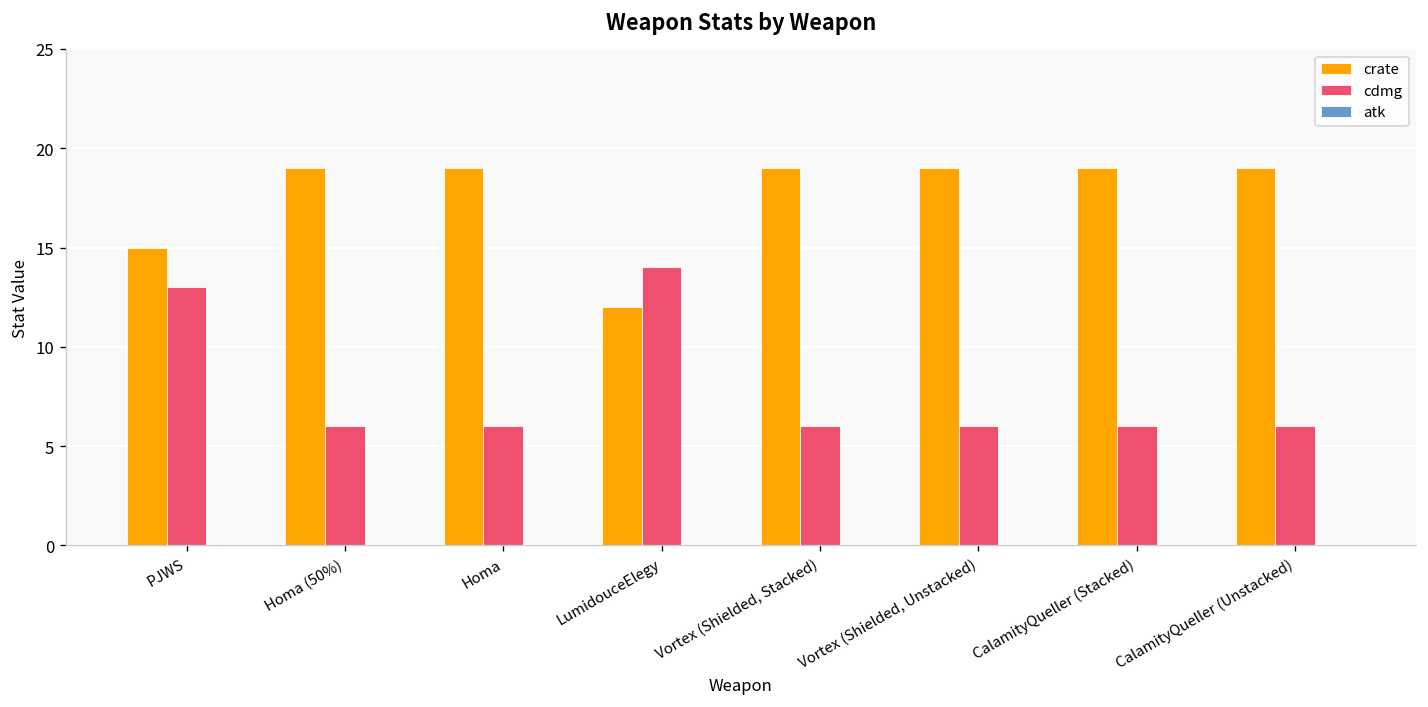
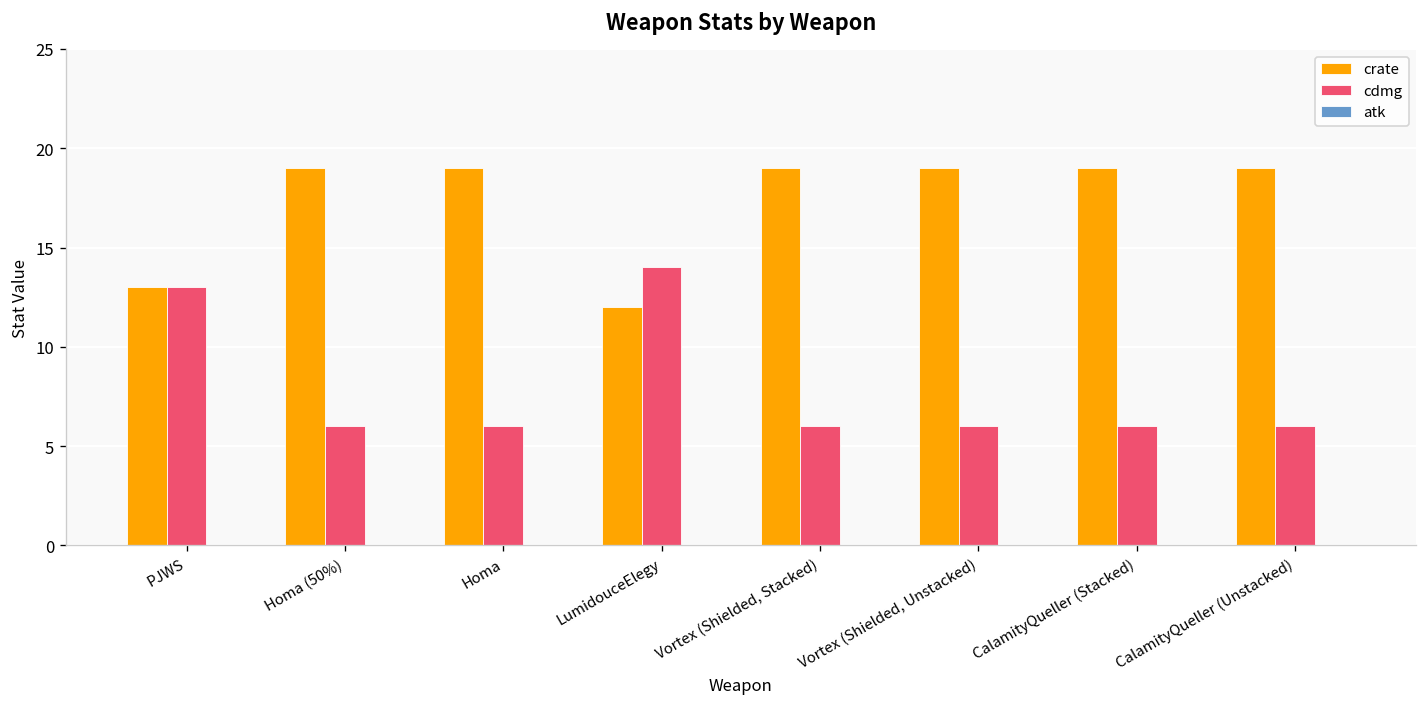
crate, PJWS: 15 -> 13
